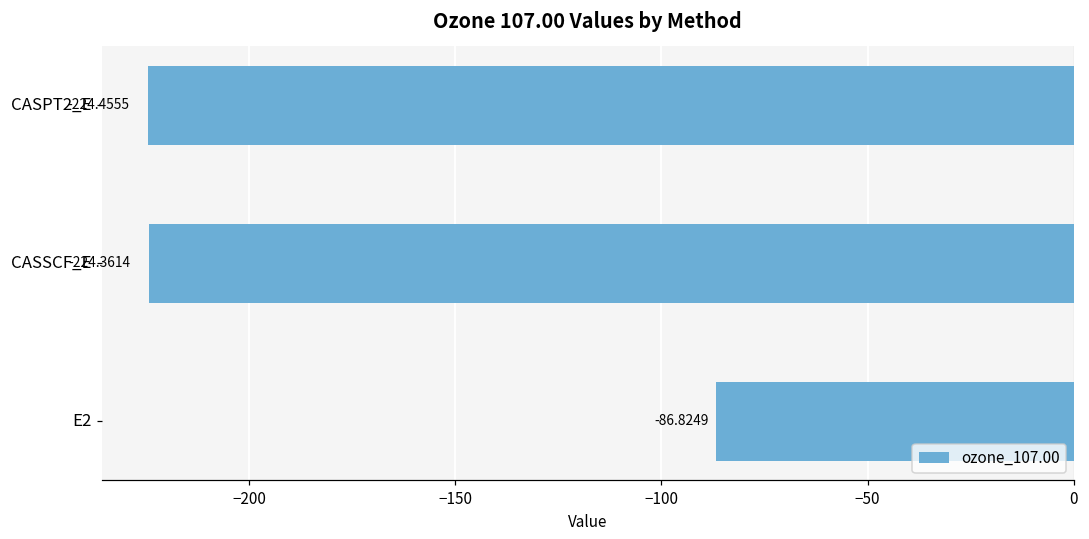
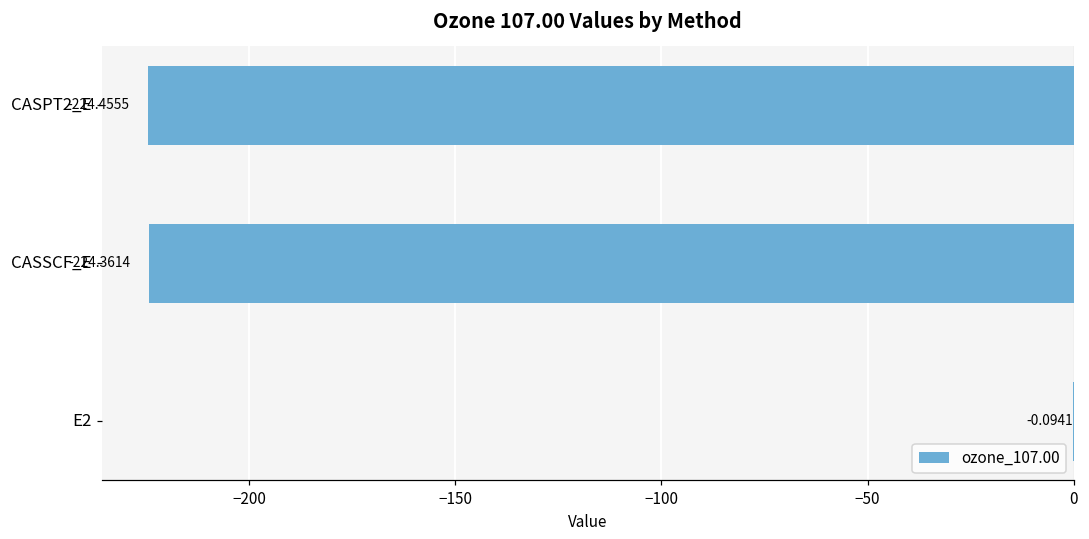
E2: -86.8249 -> -0.0941
